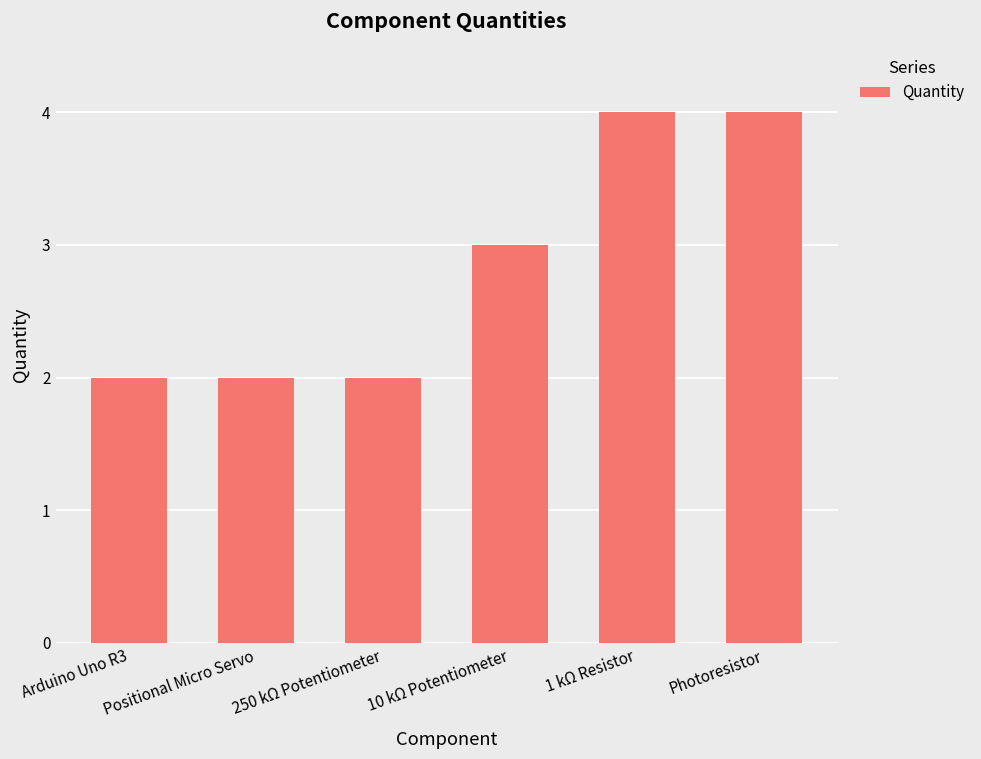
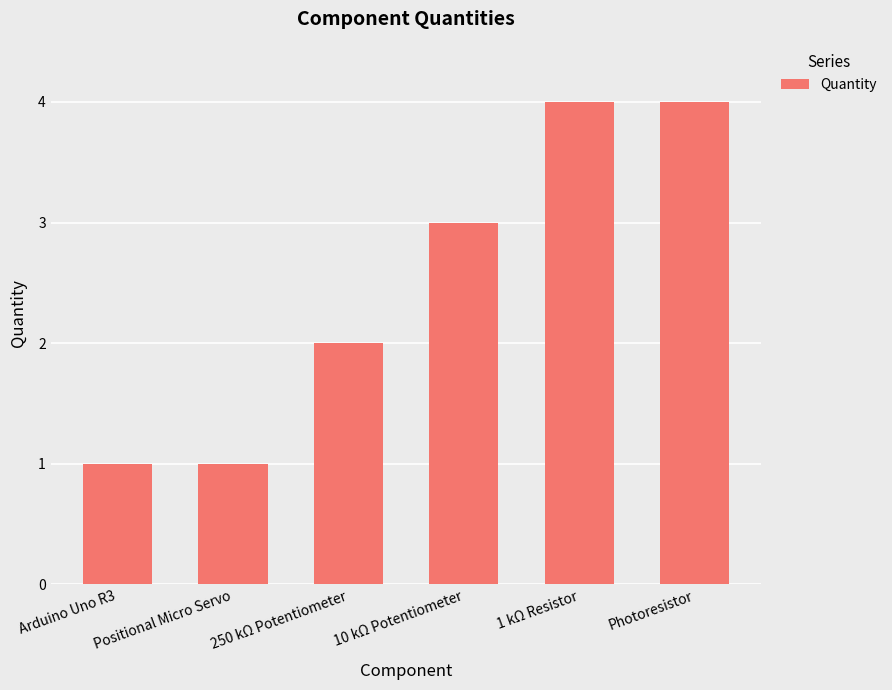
Arduino Uno R3: 2 -> 1
Positional Micro Servo: 2 -> 1
